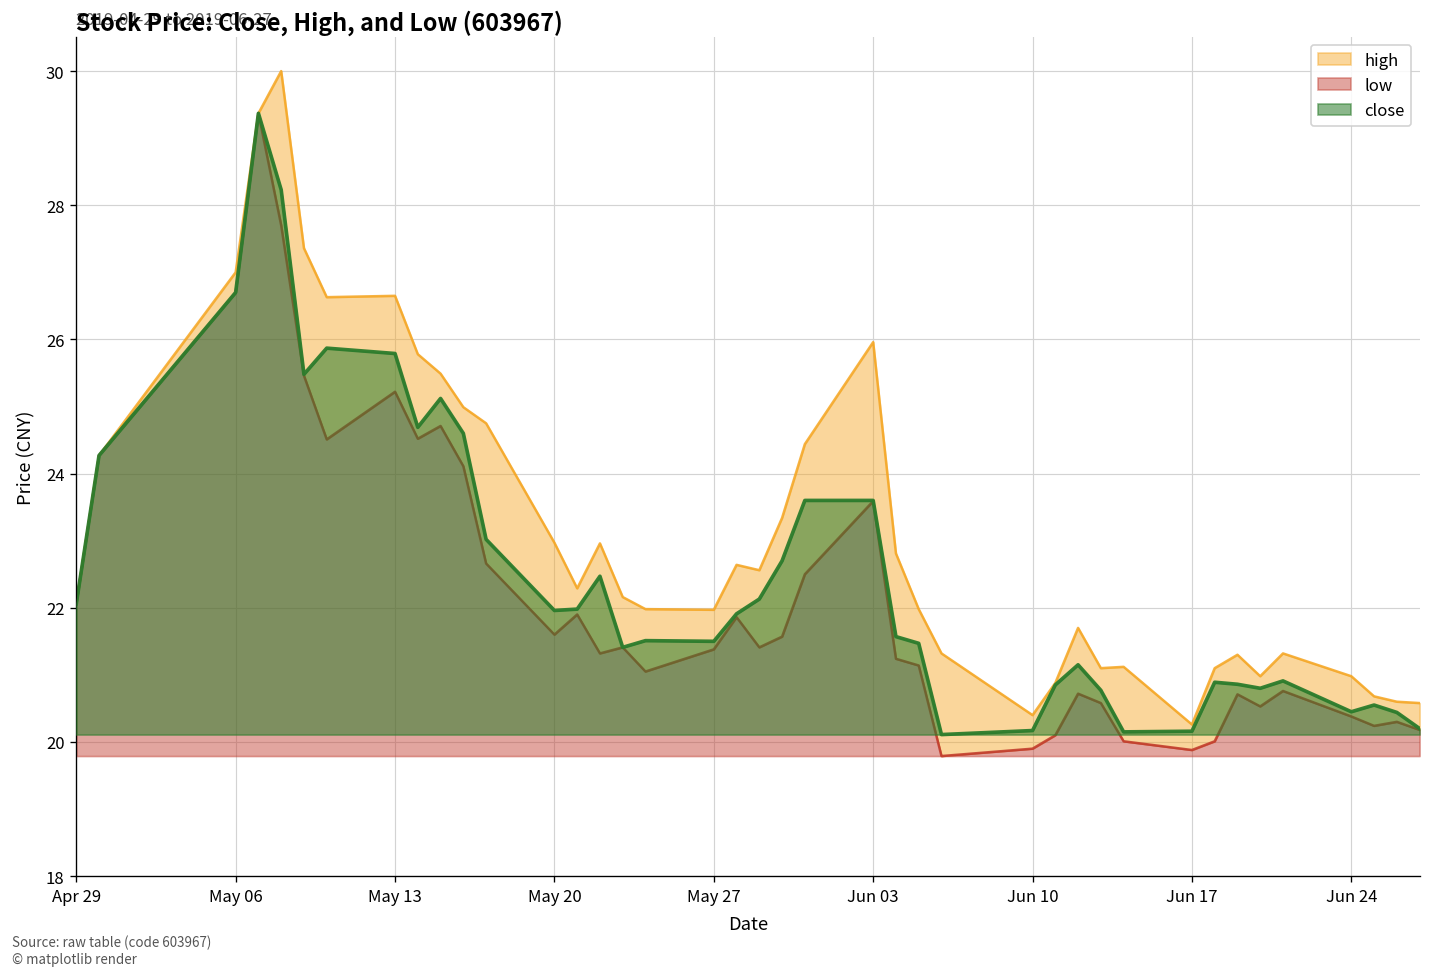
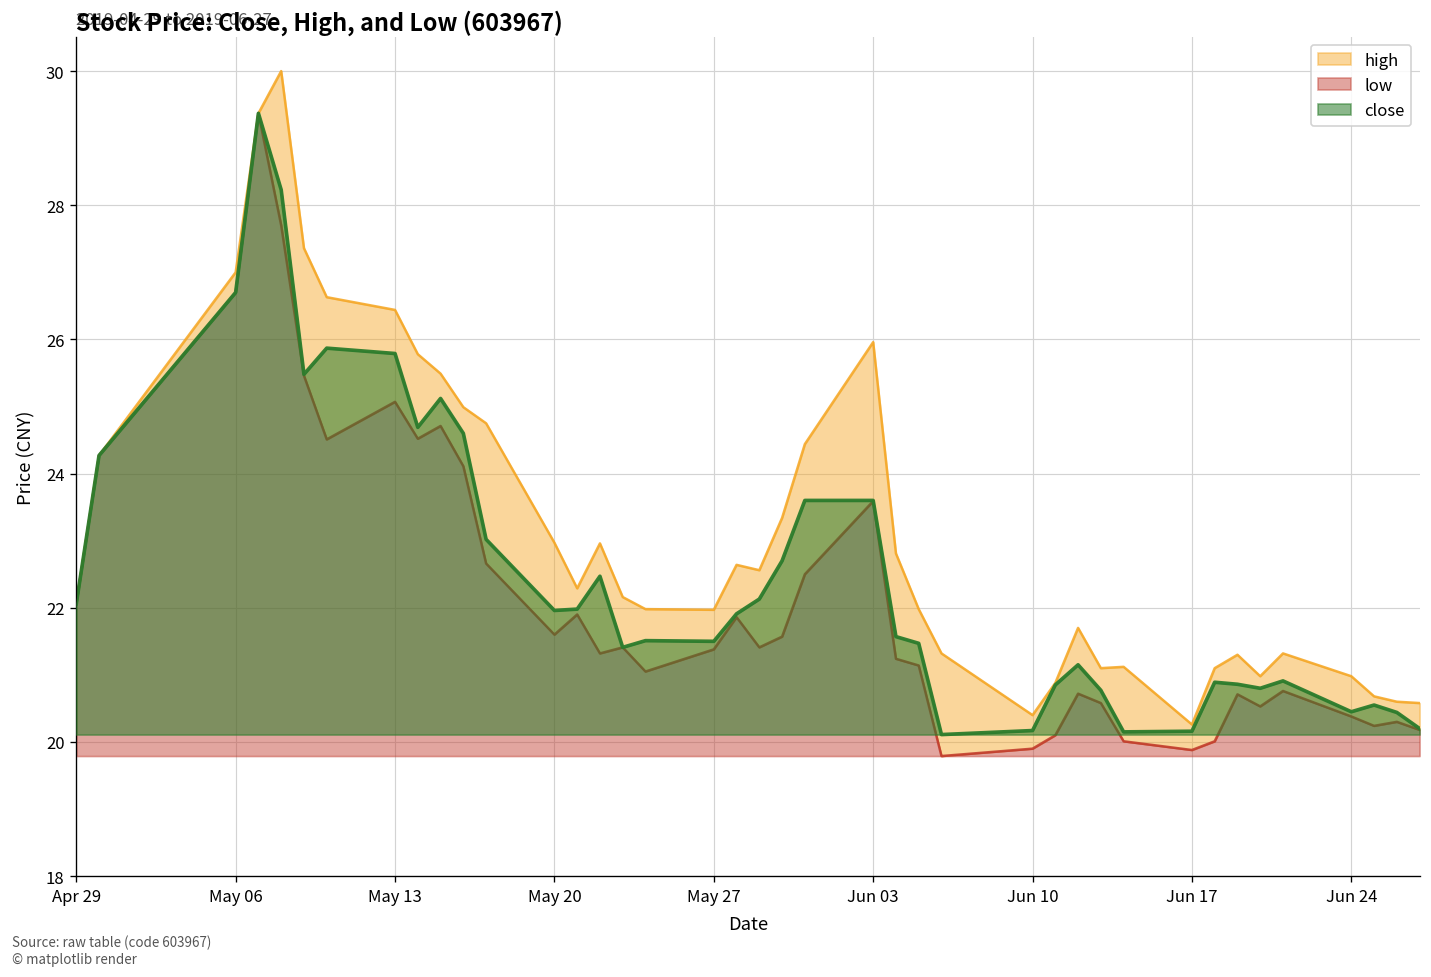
high, May 13: 26.7 -> 26.4
low, May 13: 25.2 -> 25.1
